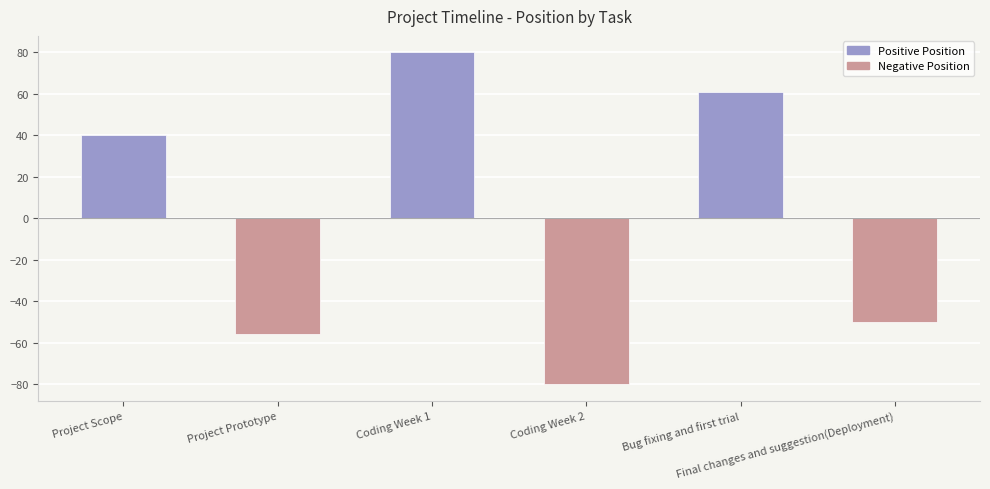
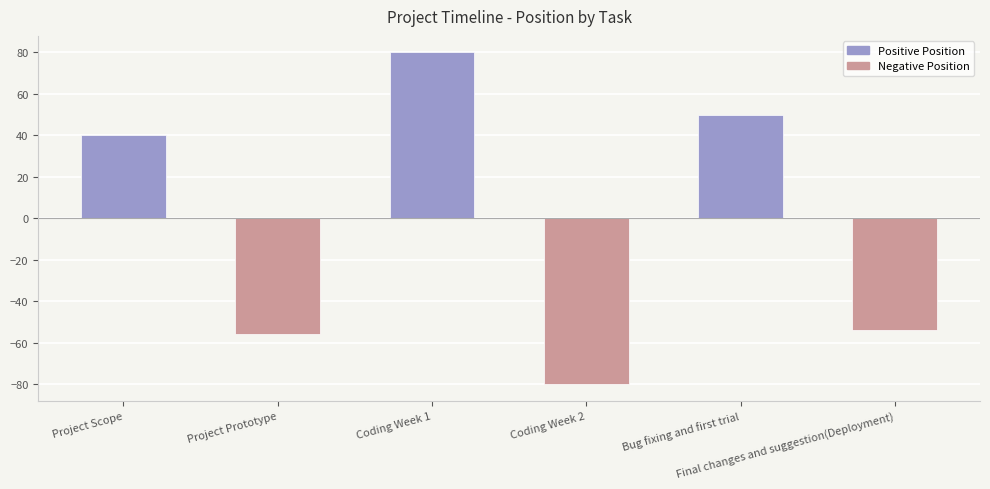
Positive Position, Bug fixing and first trial: 61 -> 50
Negative Position, Final changes and suggestion(Deployment): -50 -> -54
